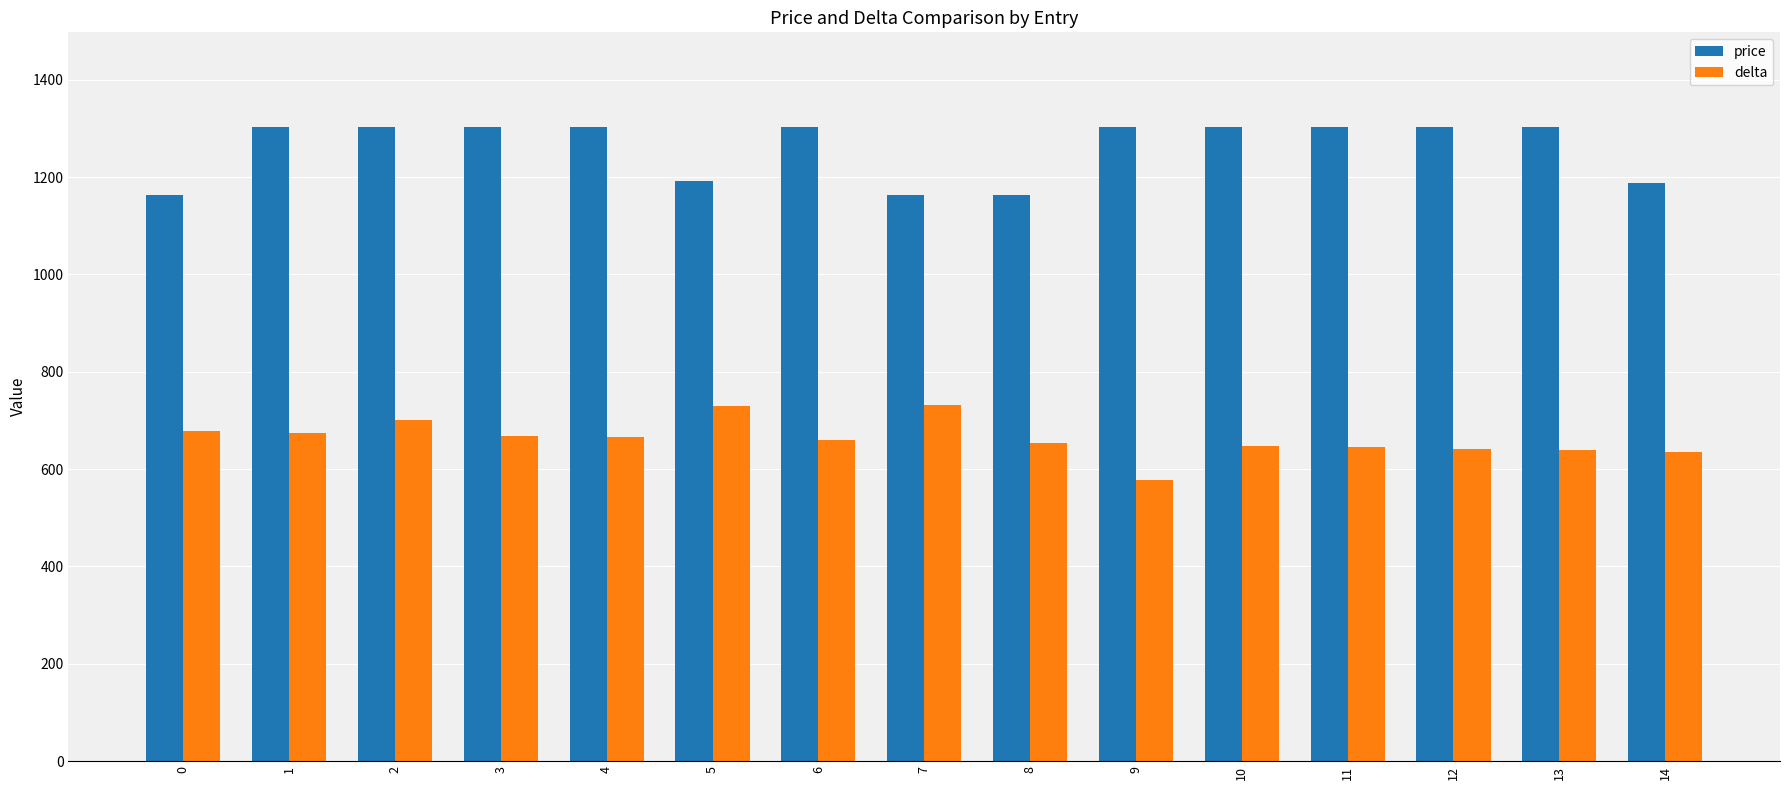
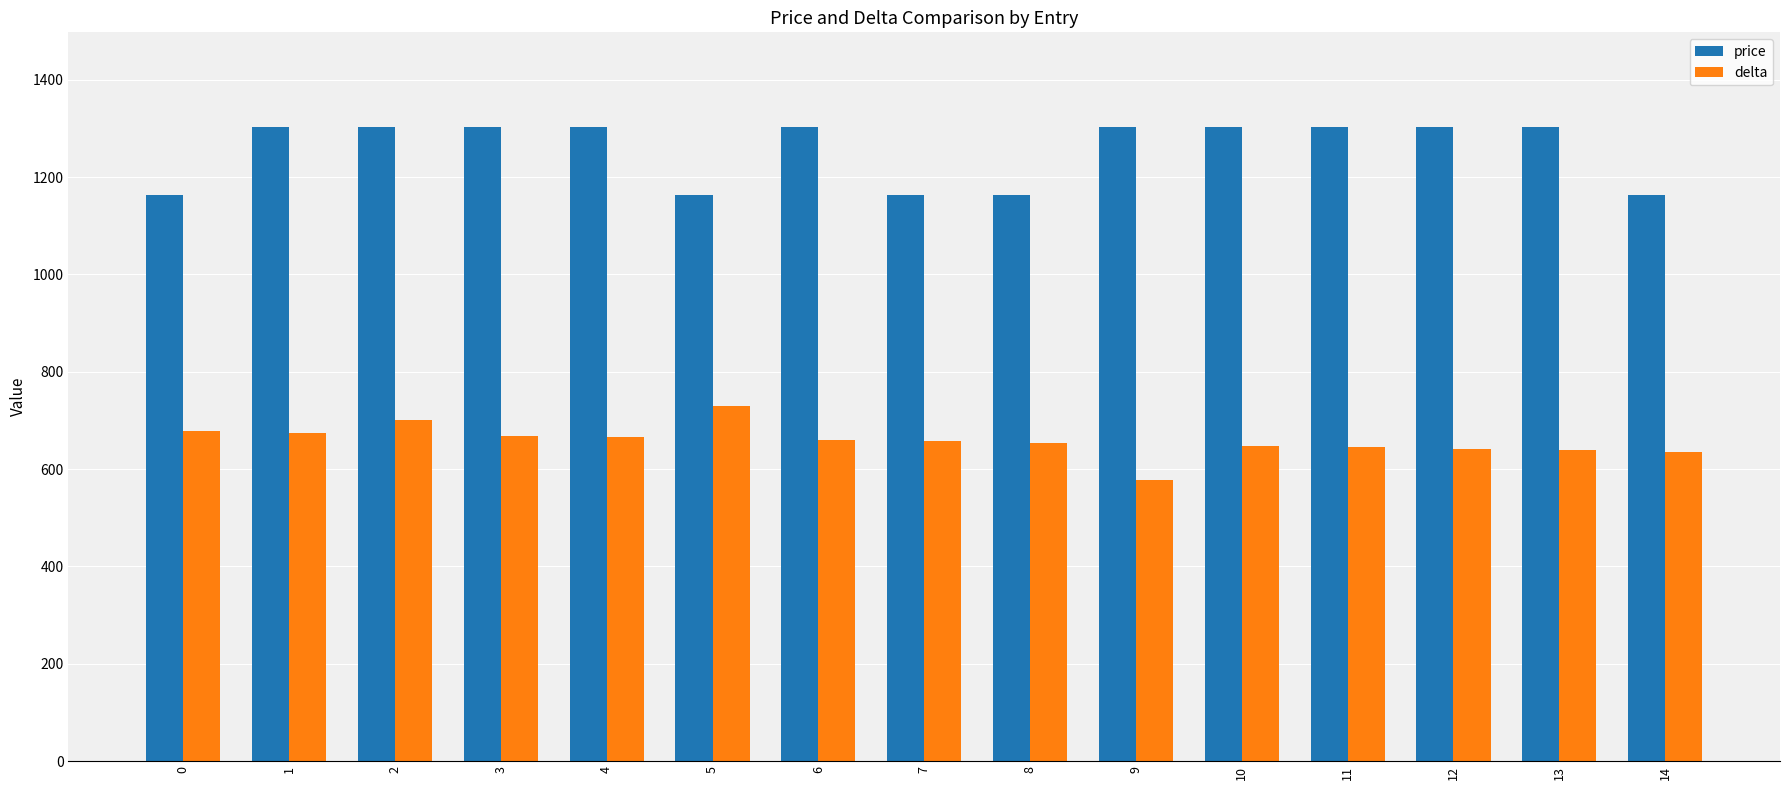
price, 5: 1190 -> 1160
delta, 7: 730 -> 660
price, 14: 1190 -> 1160
